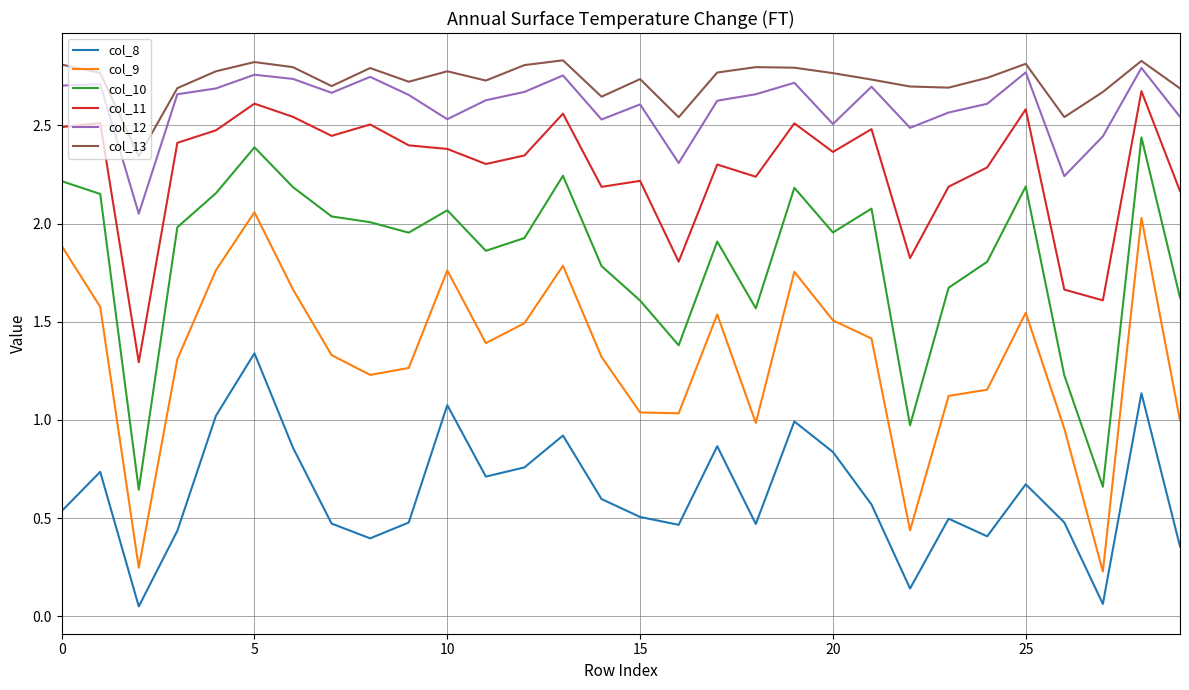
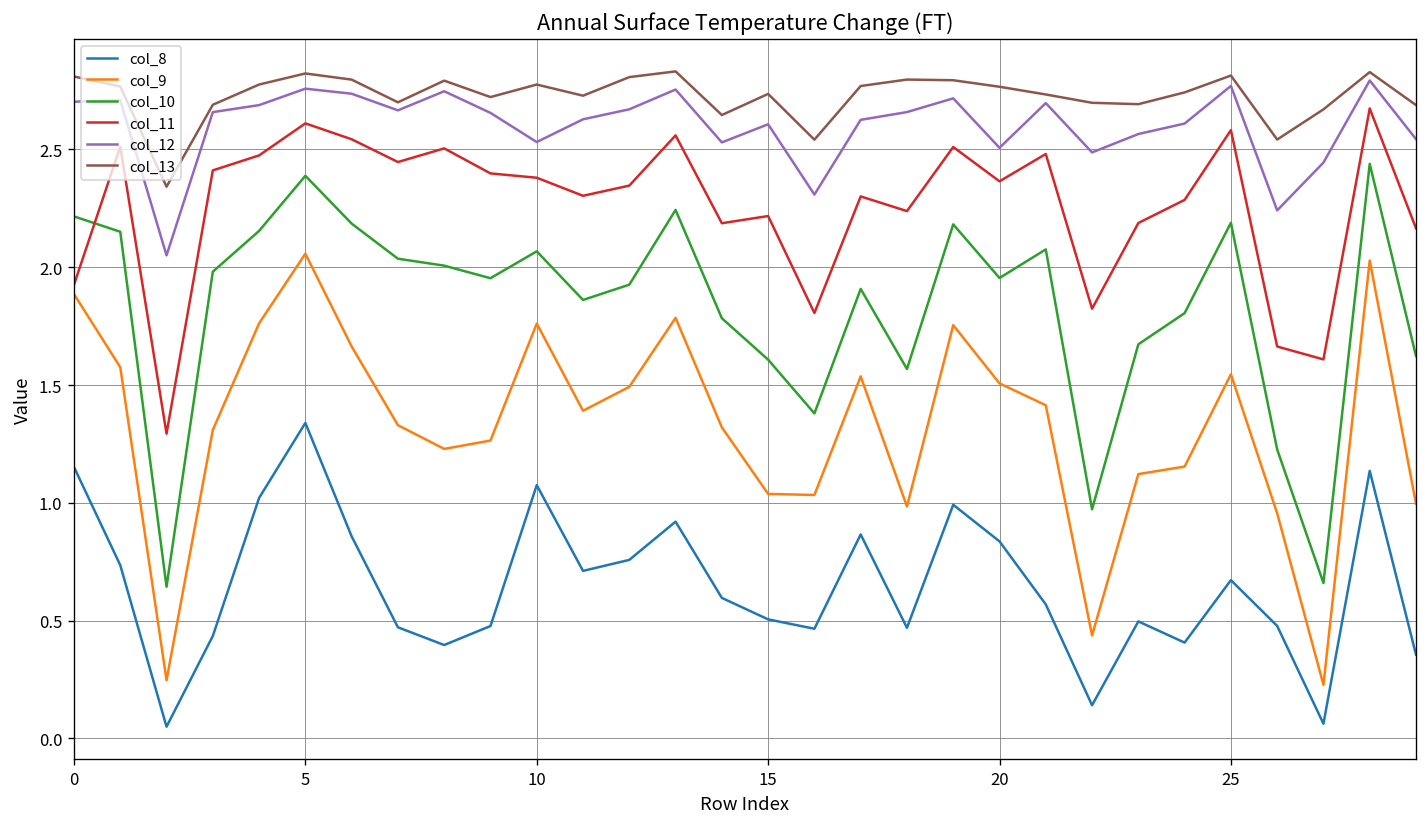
col_8, 0: 0.54 -> 1.15
col_11, 0: 2.49 -> 1.93
